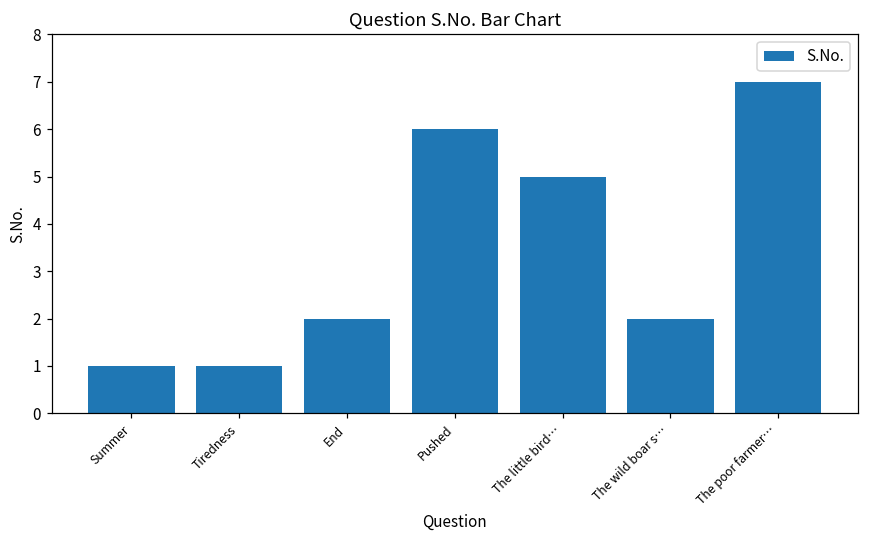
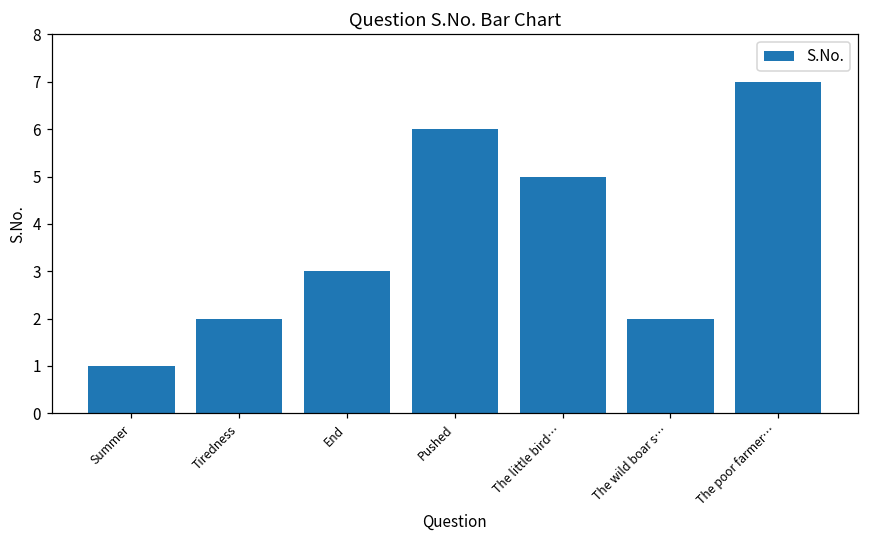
Tiredness: 1 -> 2
End: 2 -> 3
